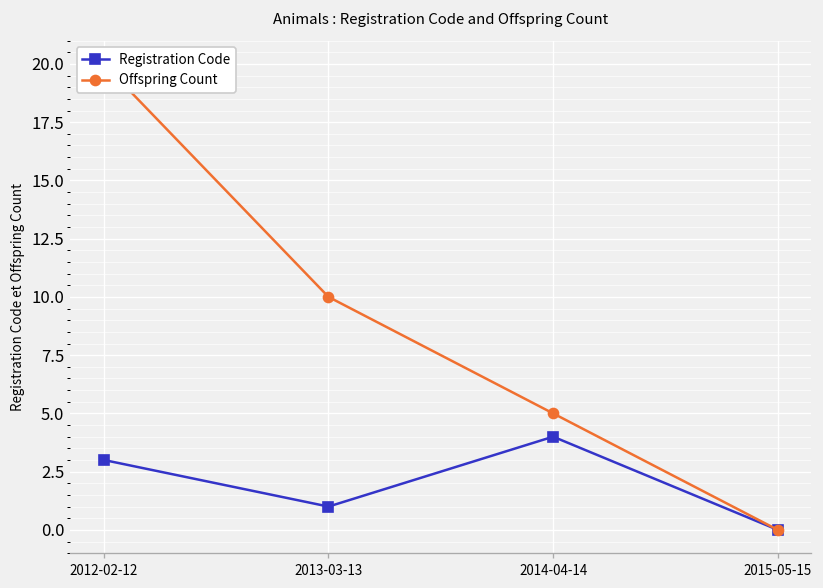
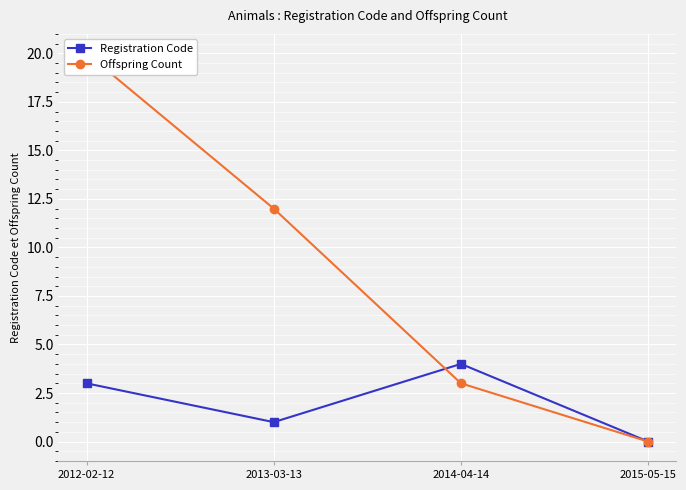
Offspring Count, 2013-03-13: 10 -> 12
Offspring Count, 2014-04-14: 5 -> 3
